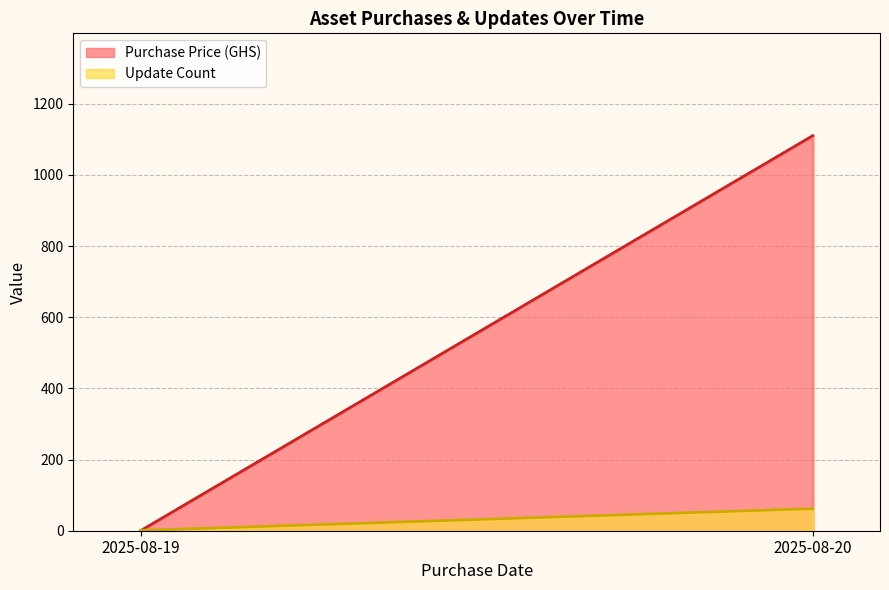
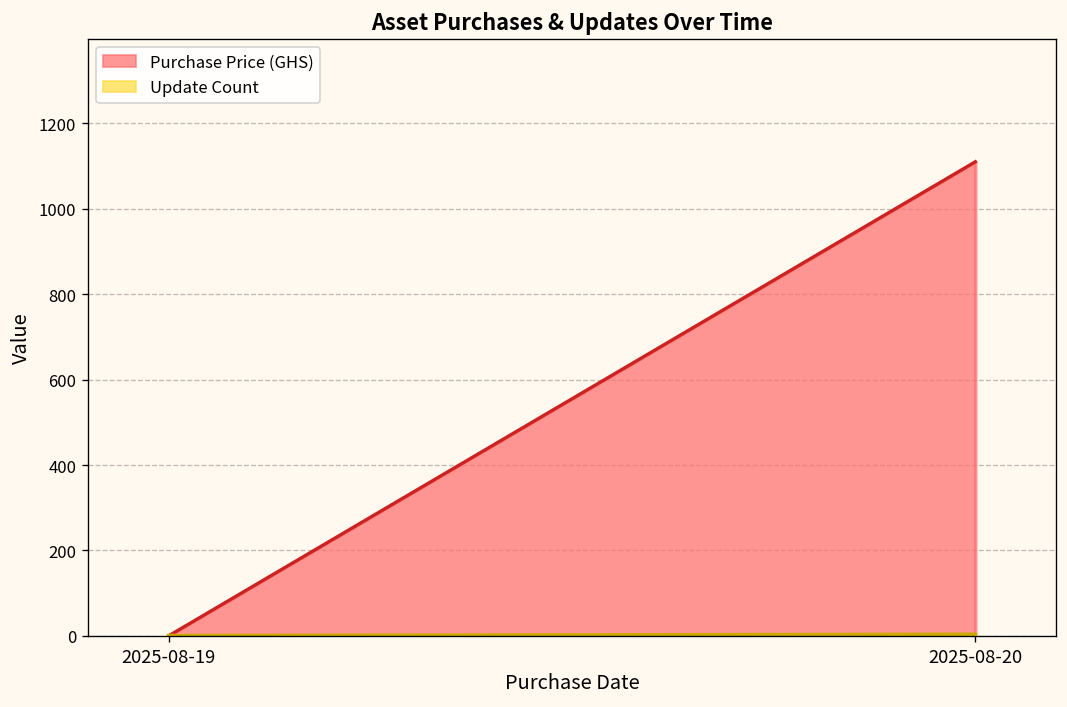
Update Count, 2025-08-20: 60 -> 0
